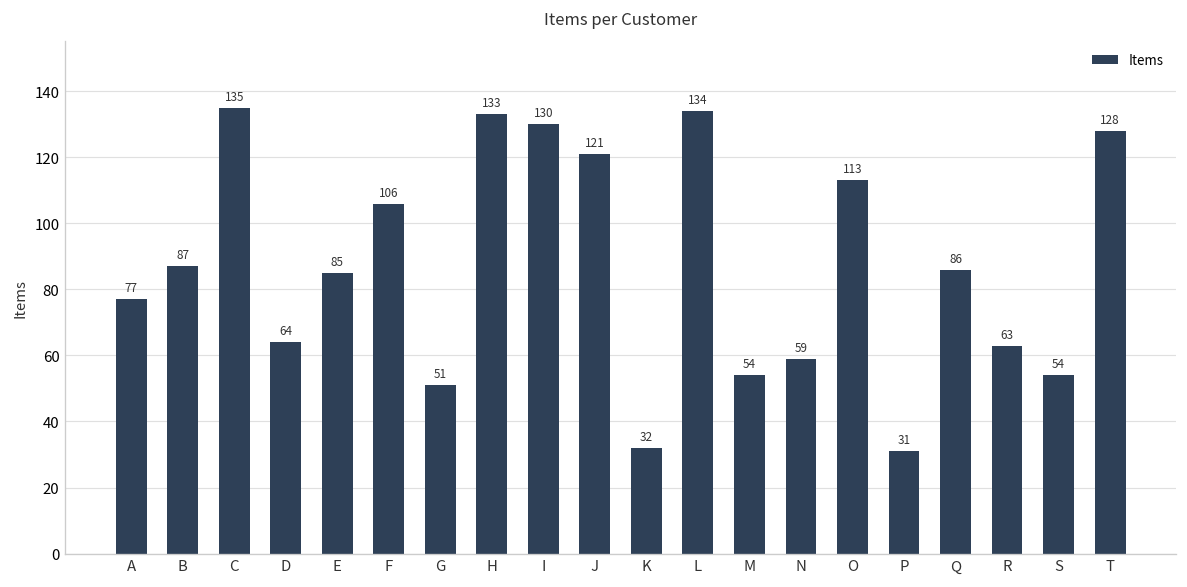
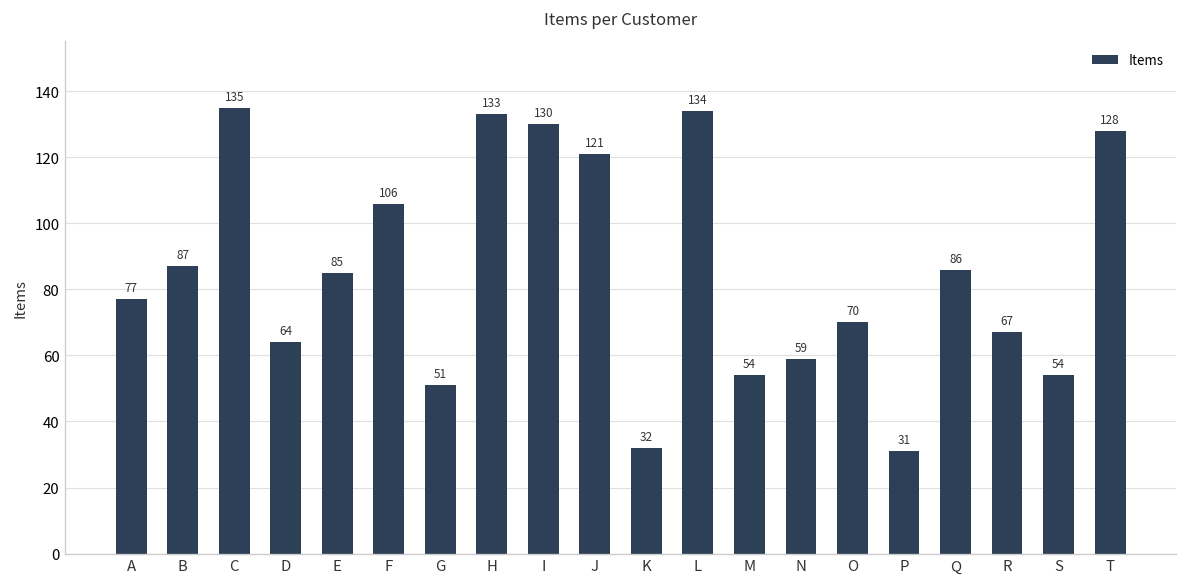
O: 113 -> 70
R: 63 -> 67
